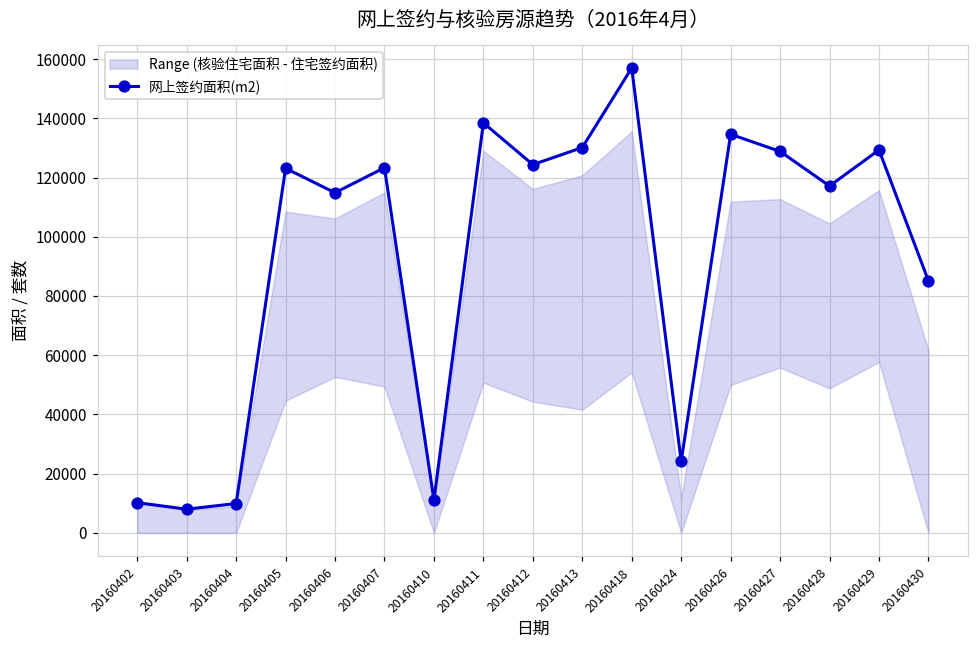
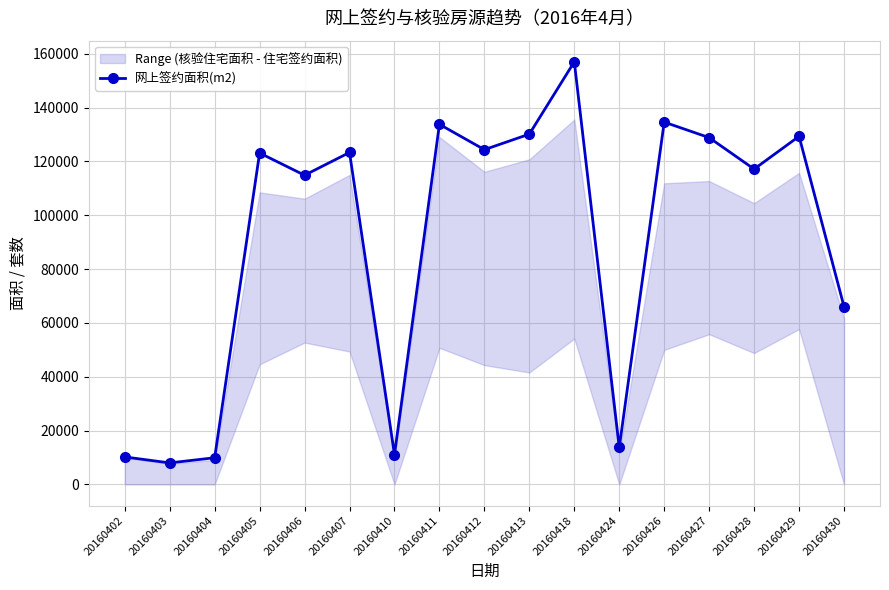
网上签约面积(m2), 20160411: 138000 -> 134000
网上签约面积(m2), 20160424: 24000 -> 14000
网上签约面积(m2), 20160430: 85000 -> 66000
